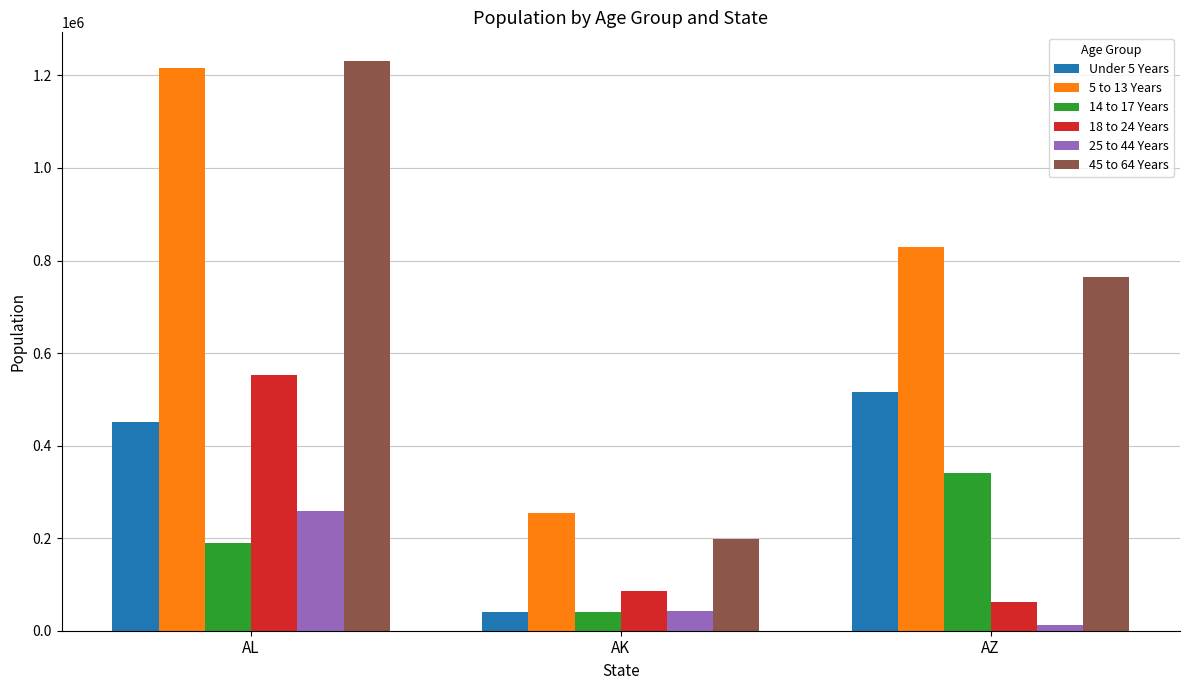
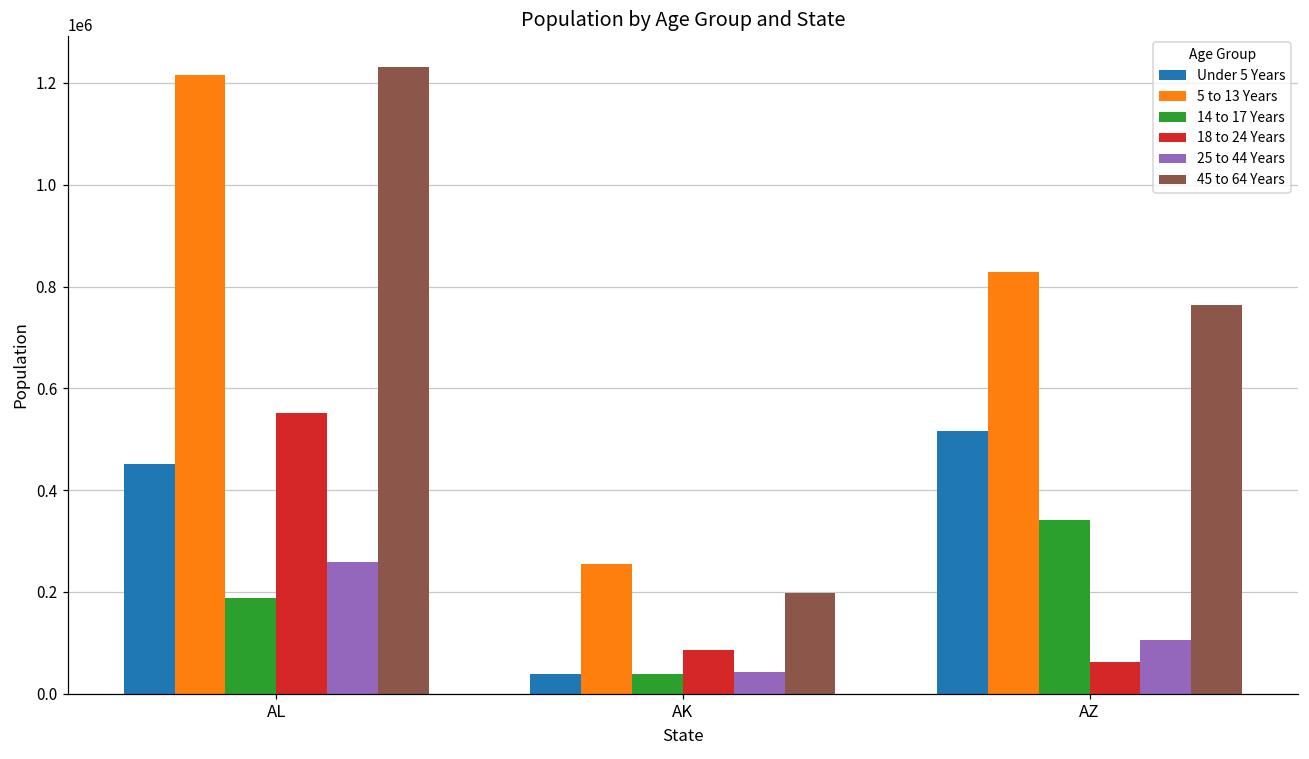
25 to 44 Years, AZ: 10000 -> 100000
